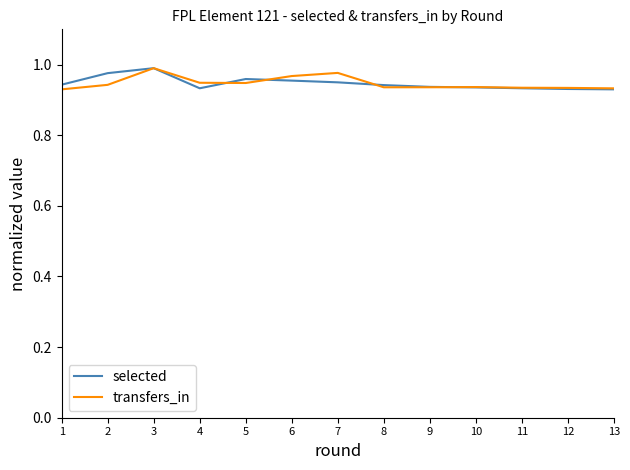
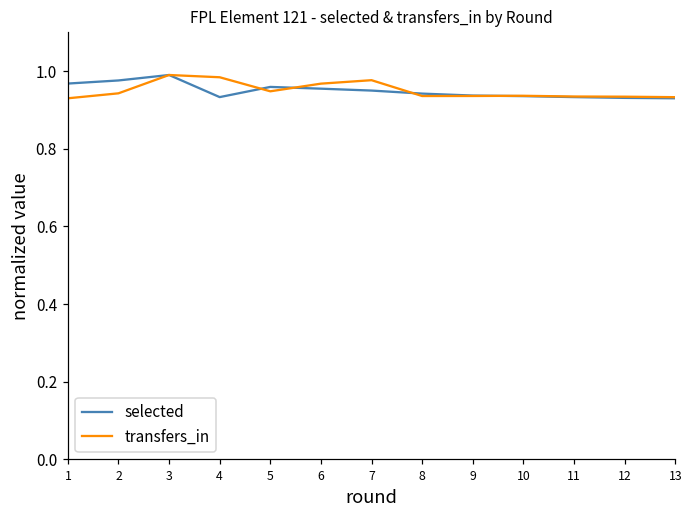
selected, 1: 0.94 -> 0.97
transfers_in, 4: 0.95 -> 0.98
